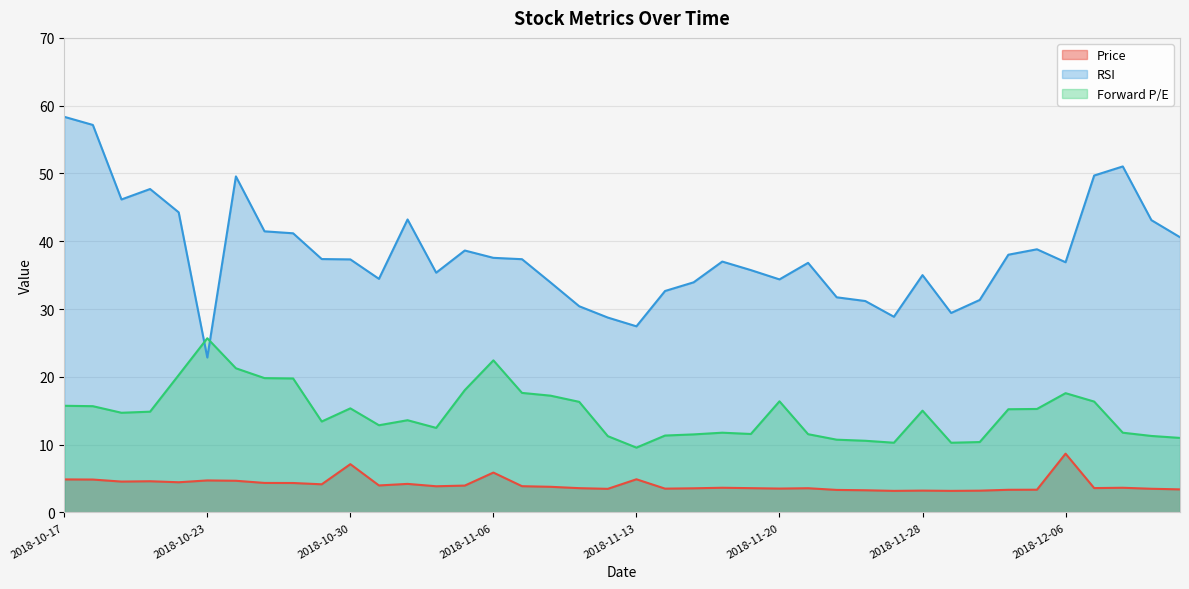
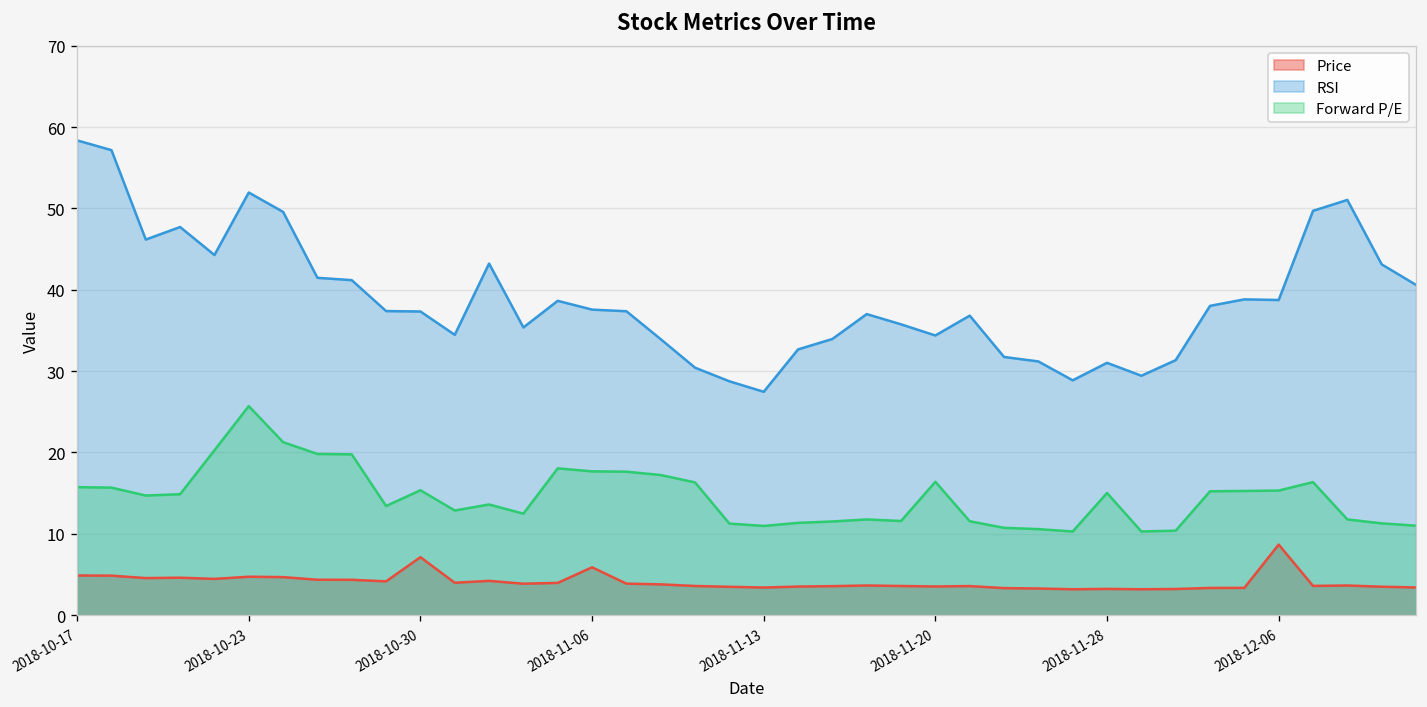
RSI, 2018-10-23: 23 -> 52
Forward P/E, 2018-11-06: 22 -> 18
Price, 2018-11-13: 5 -> 3
Forward P/E, 2018-11-13: 10 -> 11
RSI, 2018-11-28: 35 -> 31
RSI, 2018-12-06: 37 -> 39
Forward P/E, 2018-12-06: 18 -> 15
